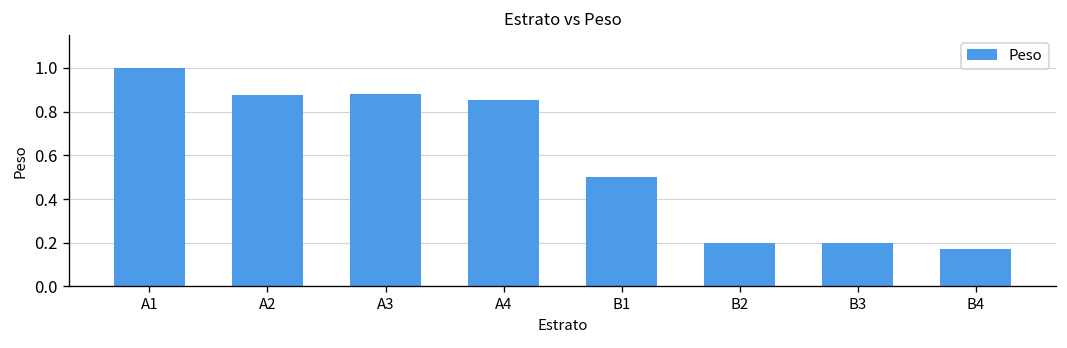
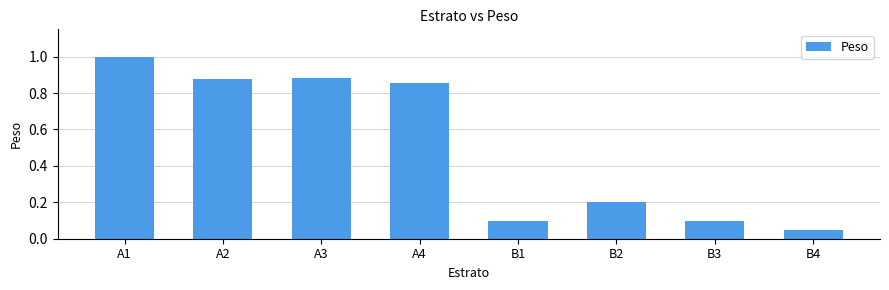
B1: 0.5 -> 0.1
B3: 0.2 -> 0.1
B4: 0.17 -> 0.05
